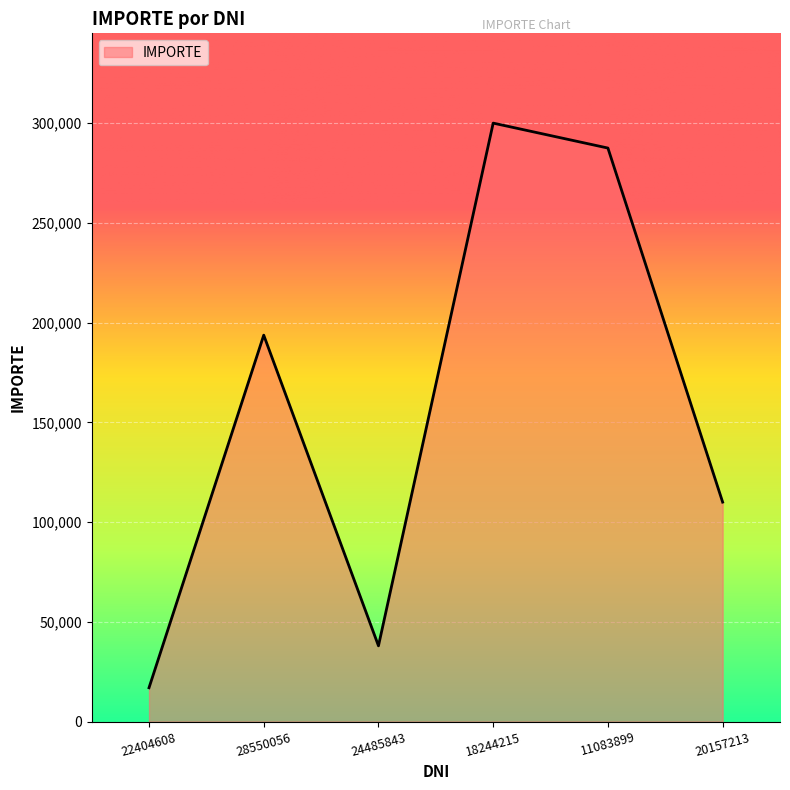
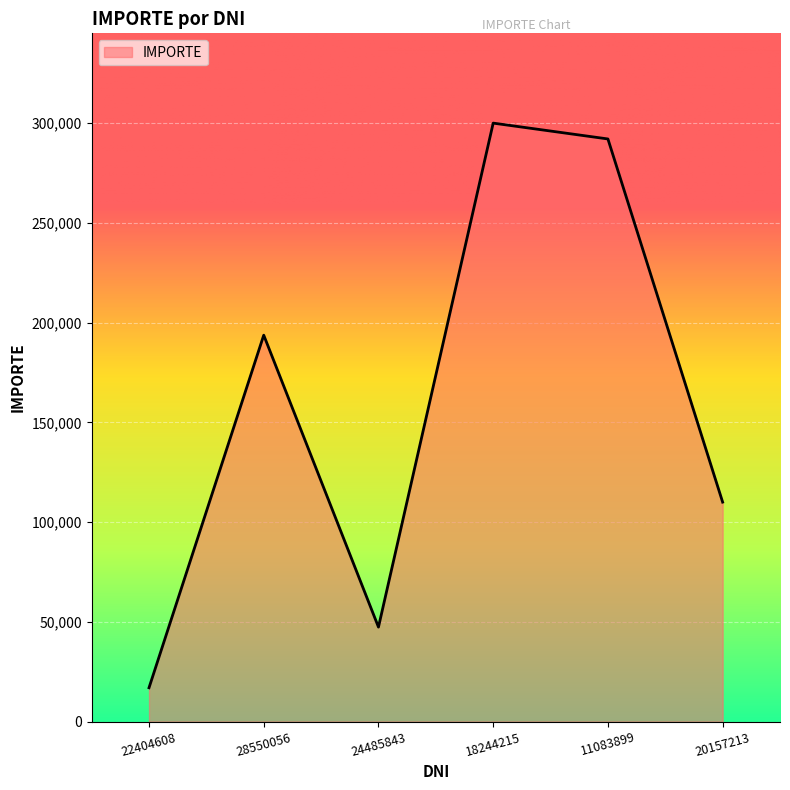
24485843: 38,000 -> 47,000
11083899: 288,000 -> 292,000
